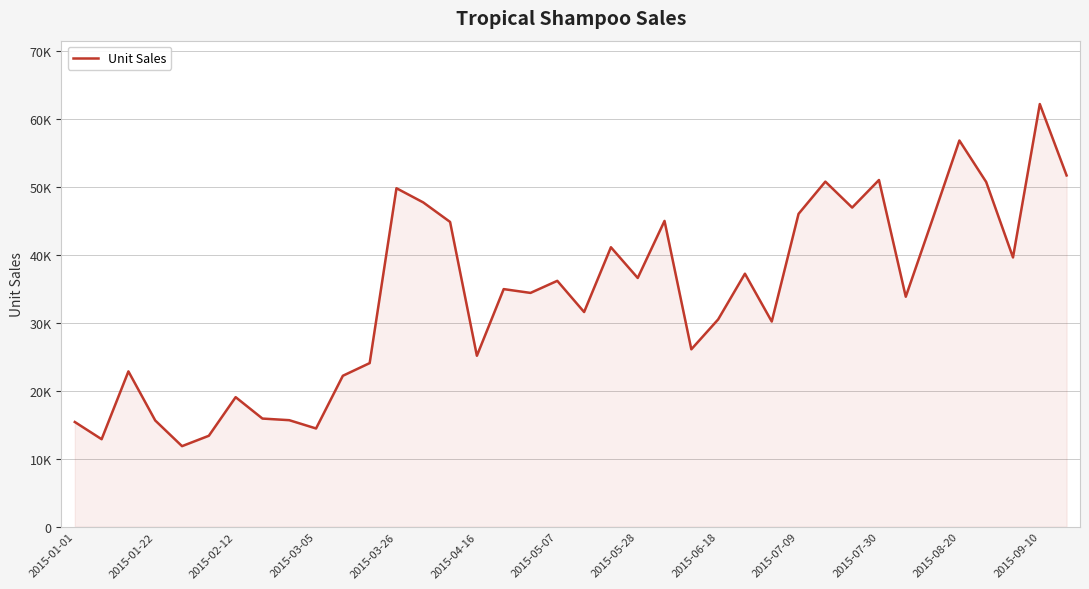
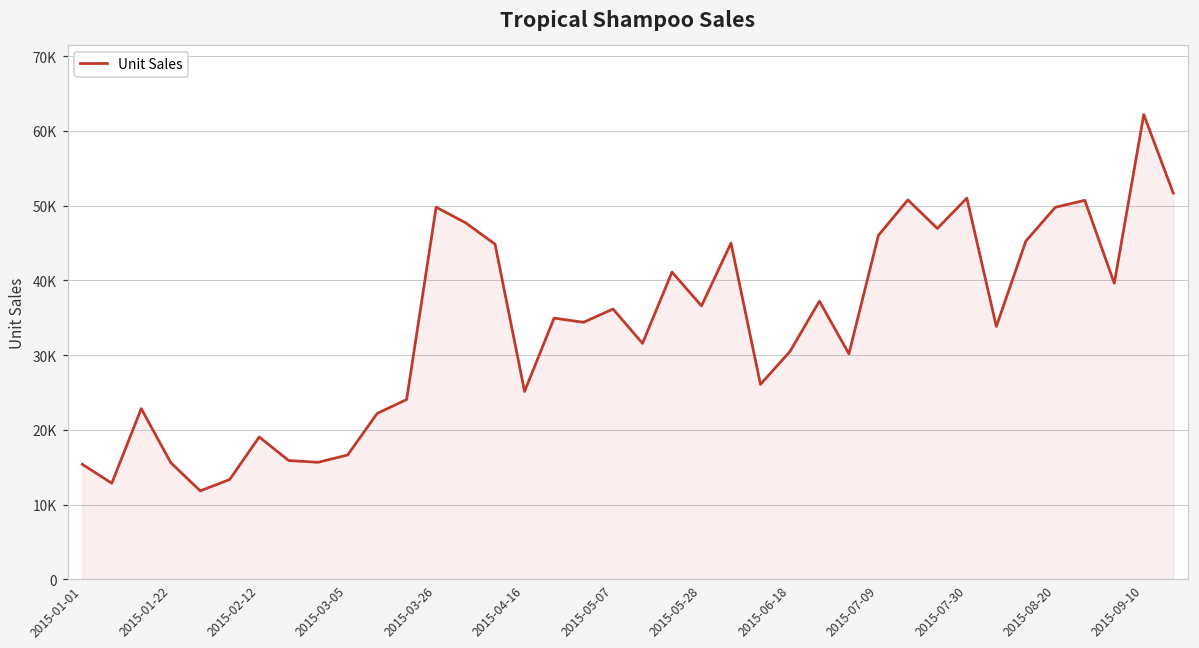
2015-03-05: 14000 -> 17000
2015-08-20: 57000 -> 50000
